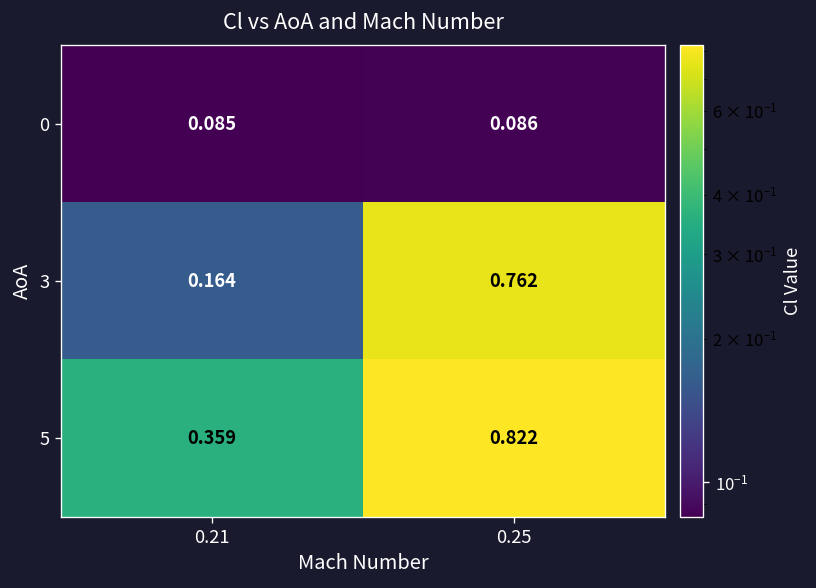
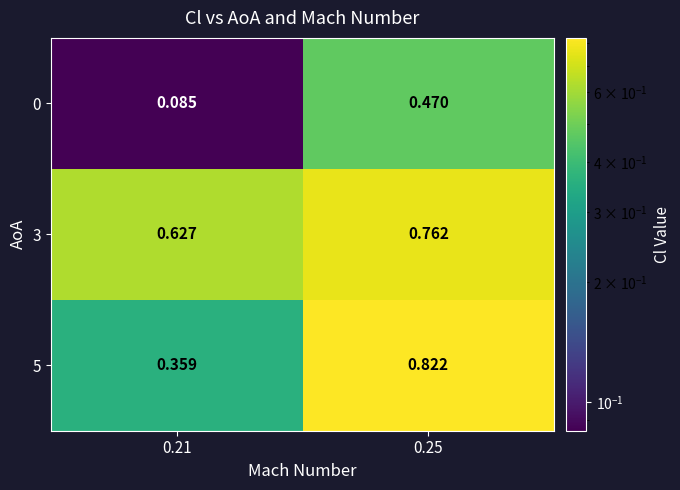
0, 0.25: 0.086 -> 0.470
3, 0.21: 0.164 -> 0.627
